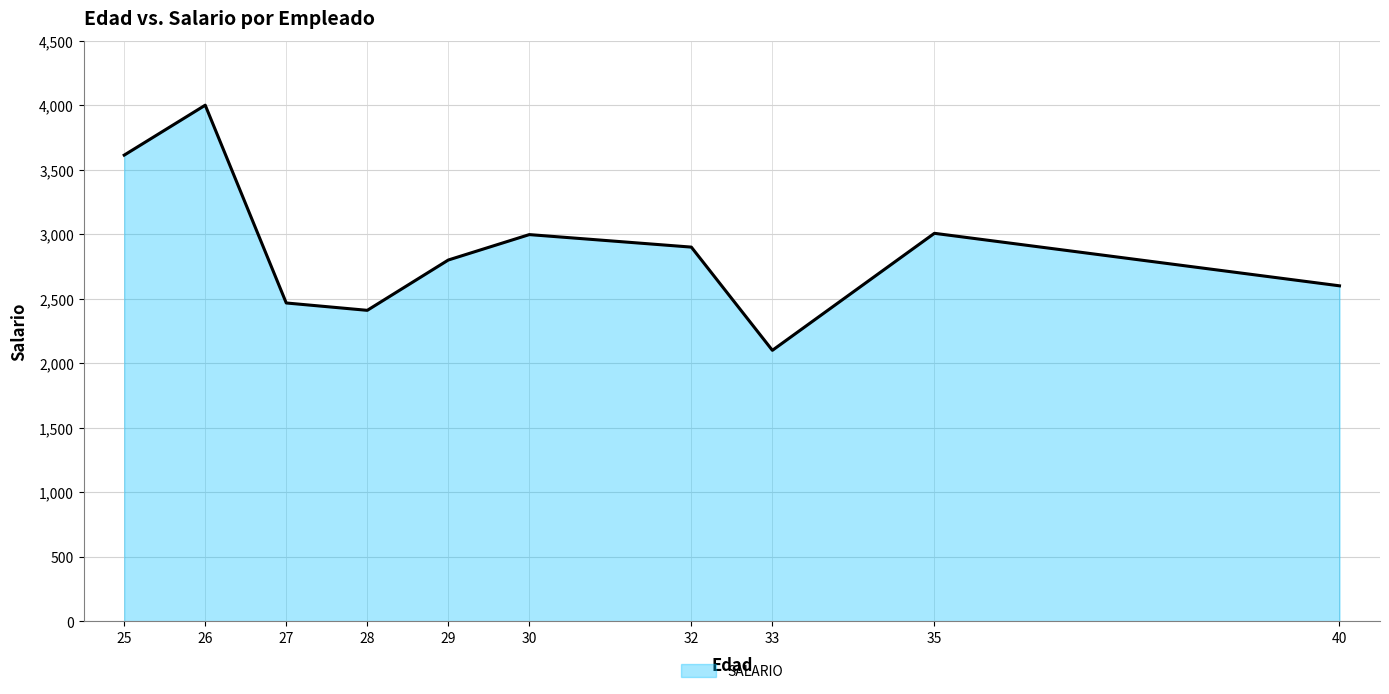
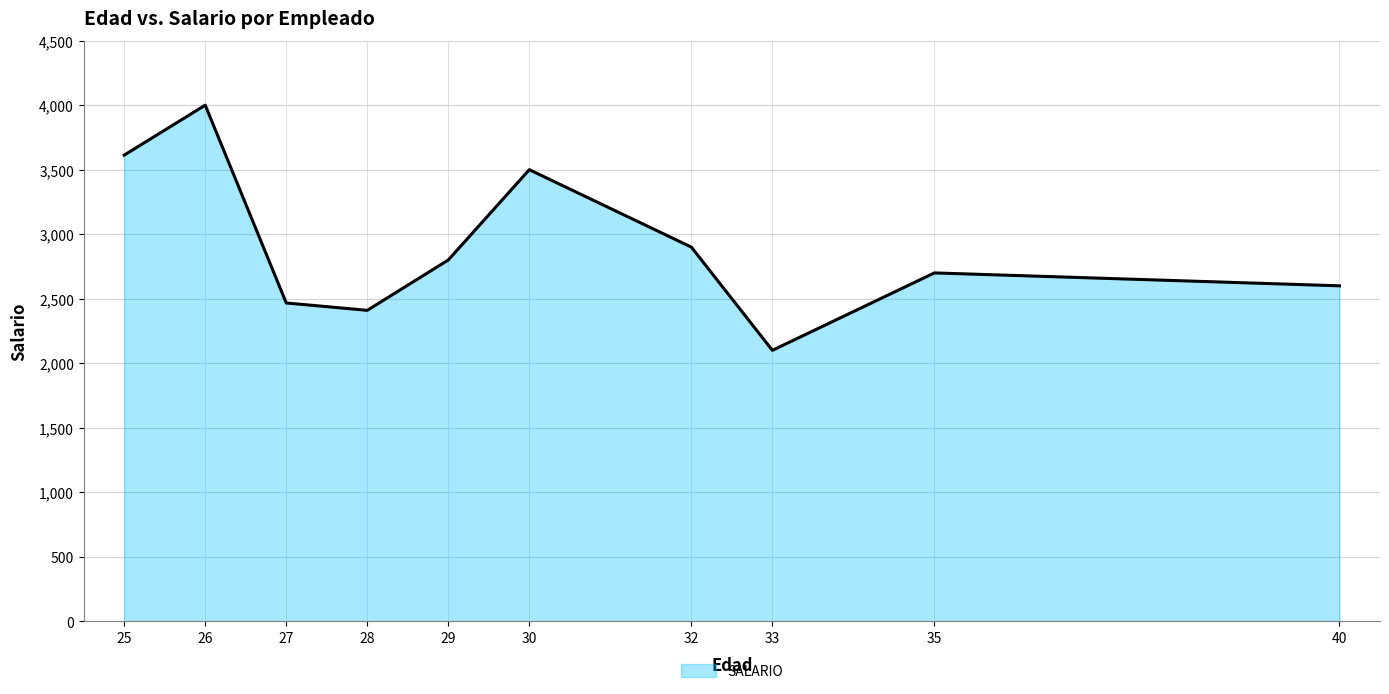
30: 3,000 -> 3,500
35: 3,010 -> 2,700
